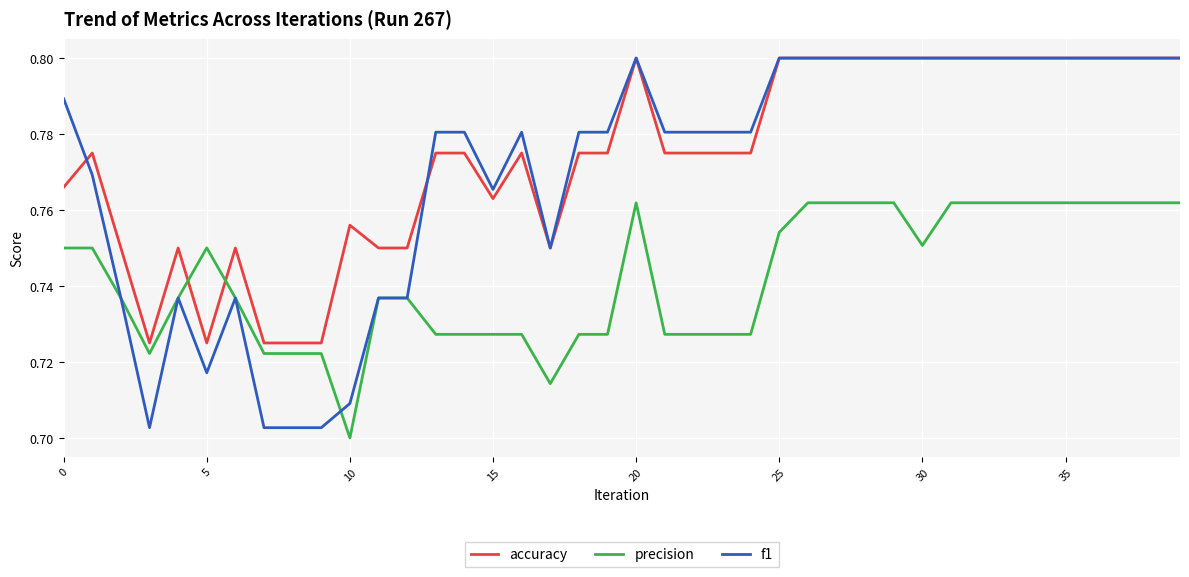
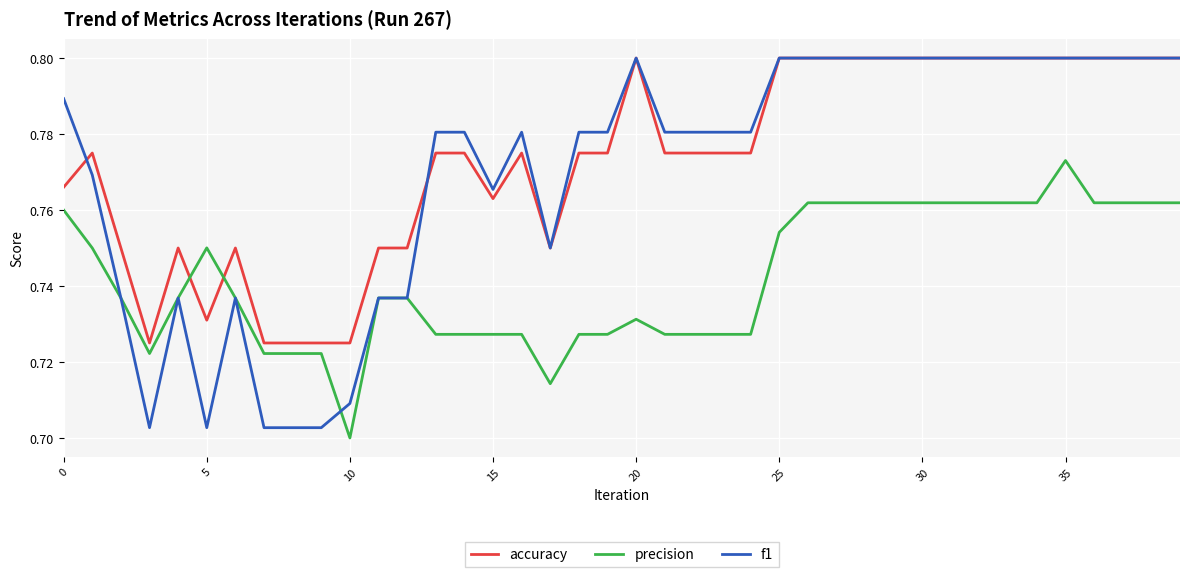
precision, 0: 0.75 -> 0.76
accuracy, 5: 0.725 -> 0.731
f1, 5: 0.717 -> 0.703
accuracy, 10: 0.756 -> 0.725
precision, 20: 0.762 -> 0.731
precision, 30: 0.751 -> 0.762
precision, 35: 0.762 -> 0.773
